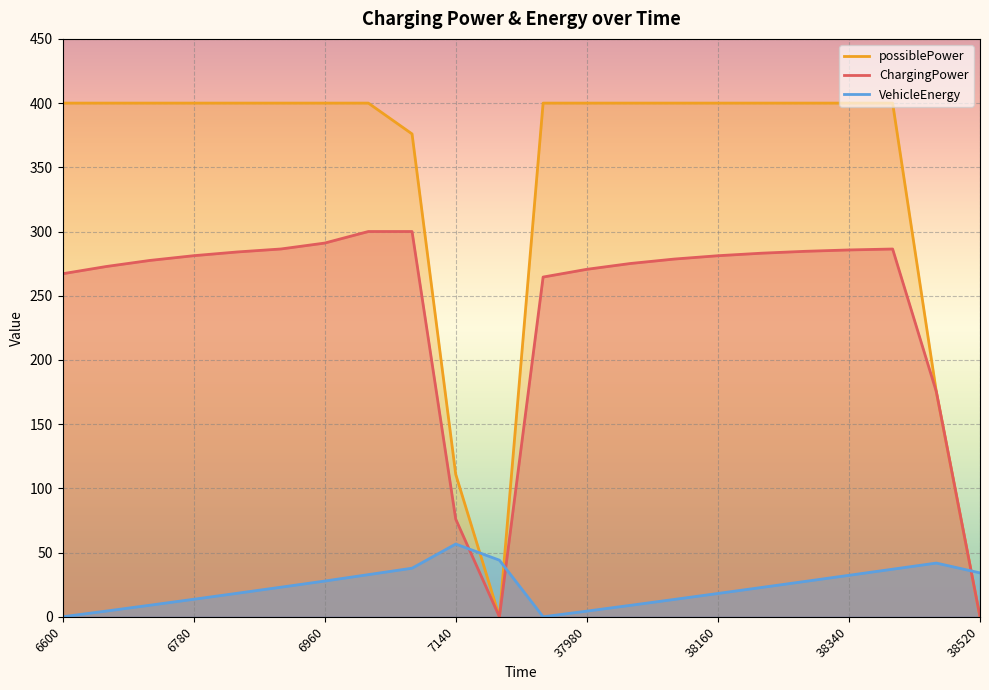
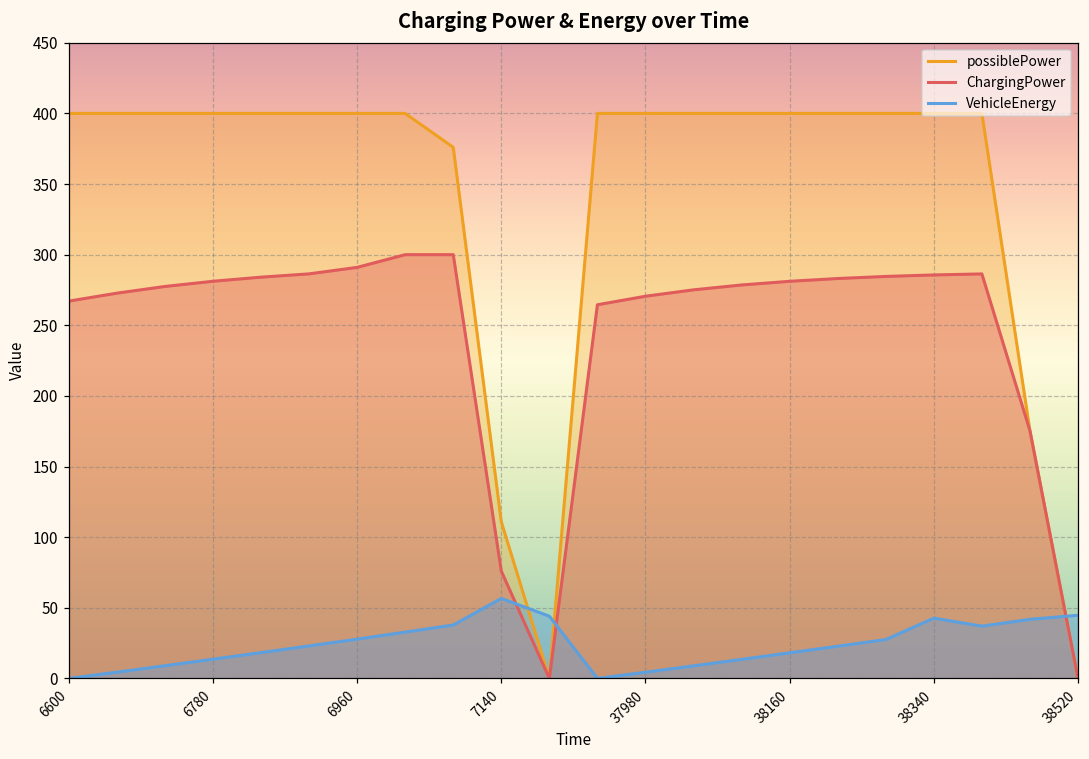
VehicleEnergy, 38340: 32 -> 43
VehicleEnergy, 38520: 34 -> 45
